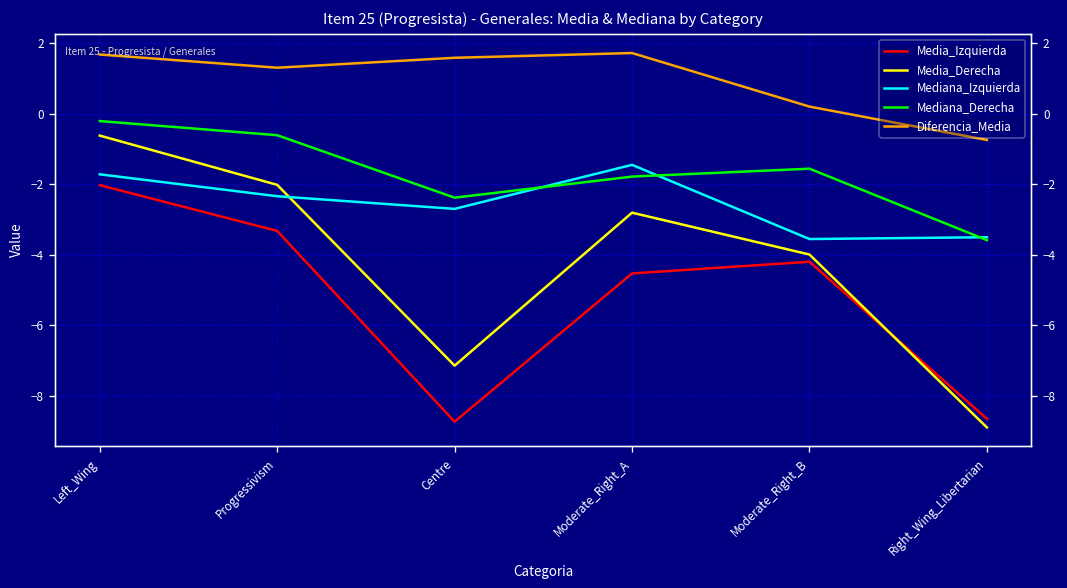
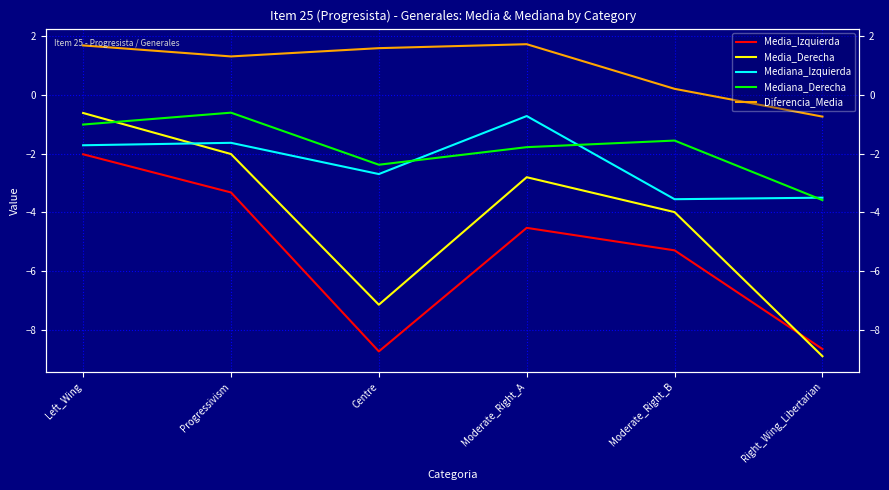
Mediana_Derecha, Left_Wing: -0.2 -> -1.0
Mediana_Izquierda, Progressivism: -2.3 -> -1.6
Mediana_Izquierda, Moderate_Right_A: -1.4 -> -0.7
Media_Izquierda, Moderate_Right_B: -4.2 -> -5.3
